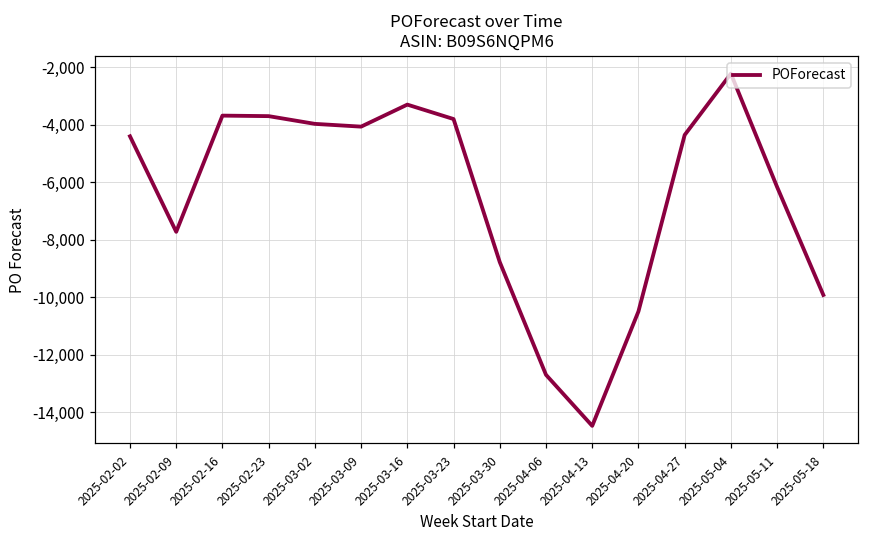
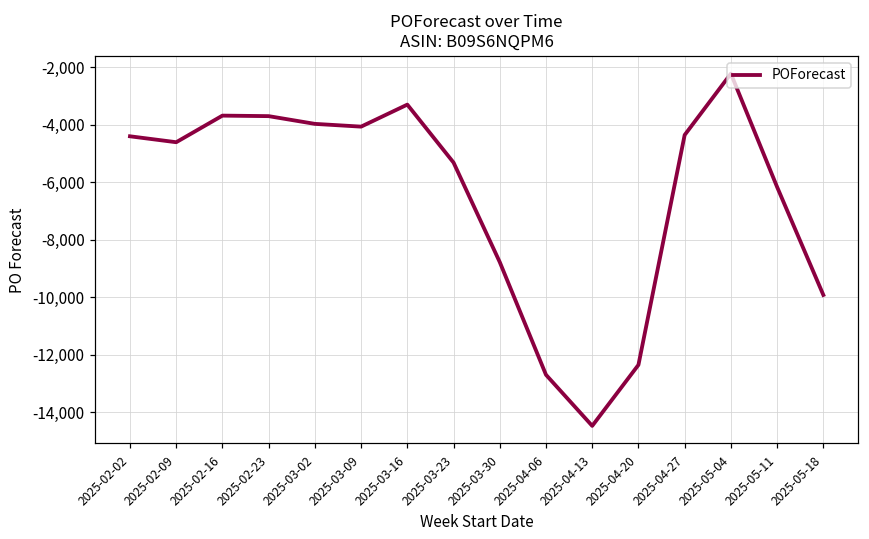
2025-02-09: -7,700 -> -4,600
2025-03-23: -3,800 -> -5,300
2025-04-20: -10,500 -> -12,300
